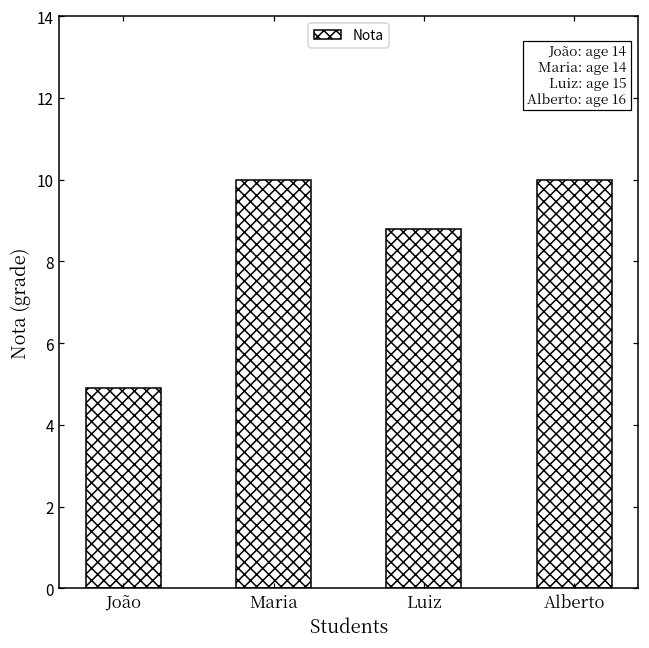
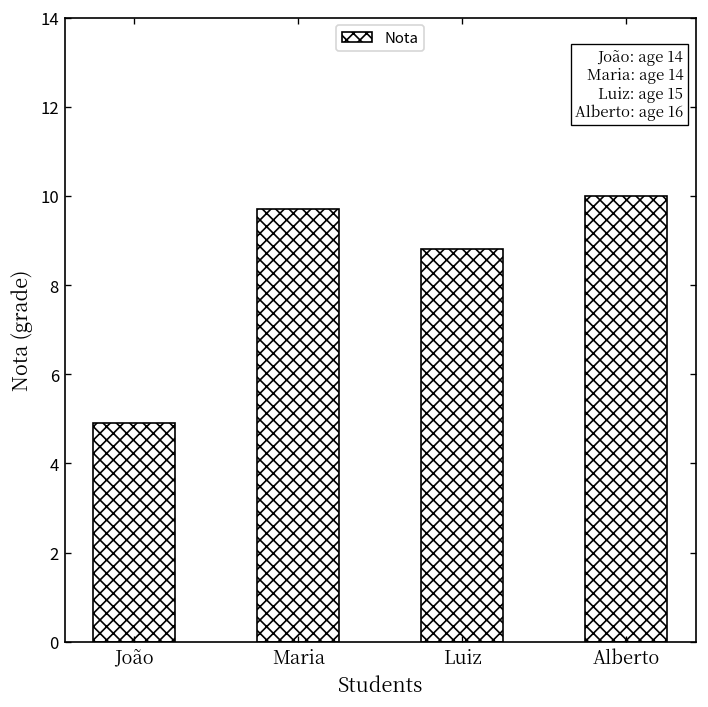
Maria: 10.0 -> 9.7
